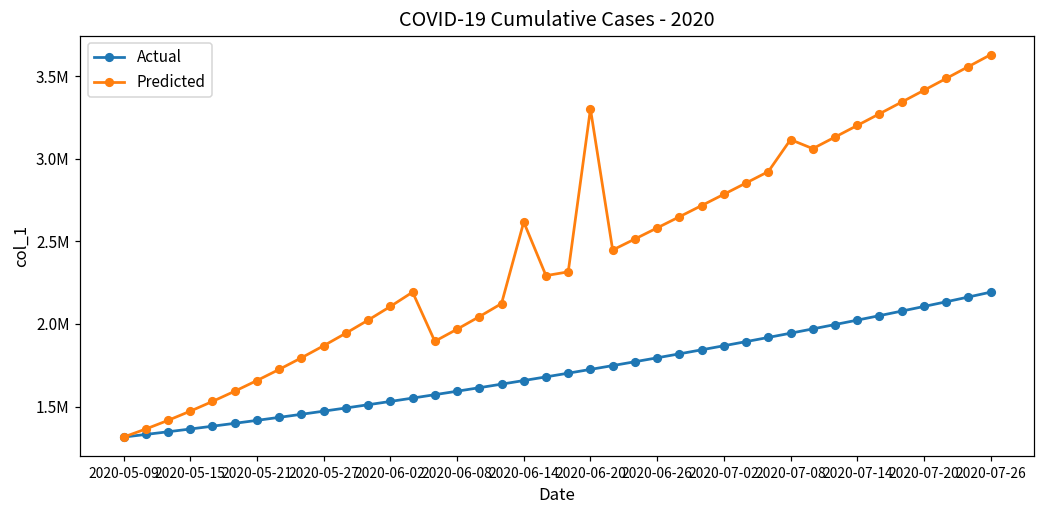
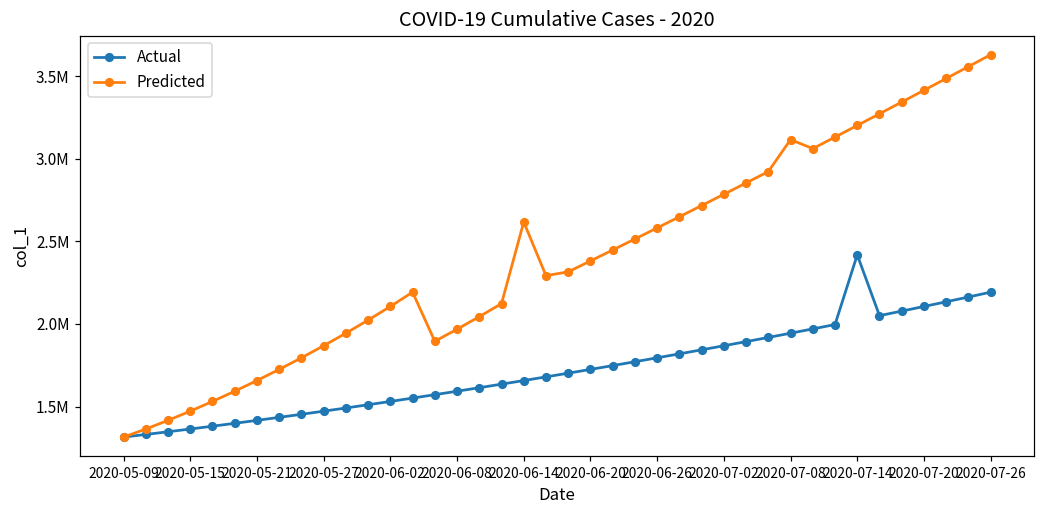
Predicted, 2020-06-20: 3300000 -> 2380000
Actual, 2020-07-14: 2020000 -> 2420000
